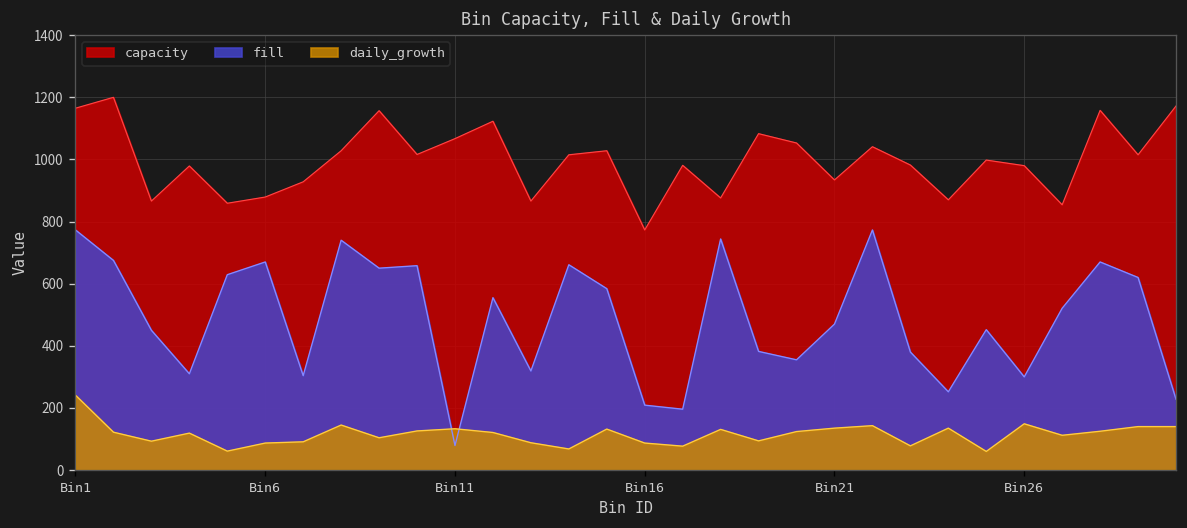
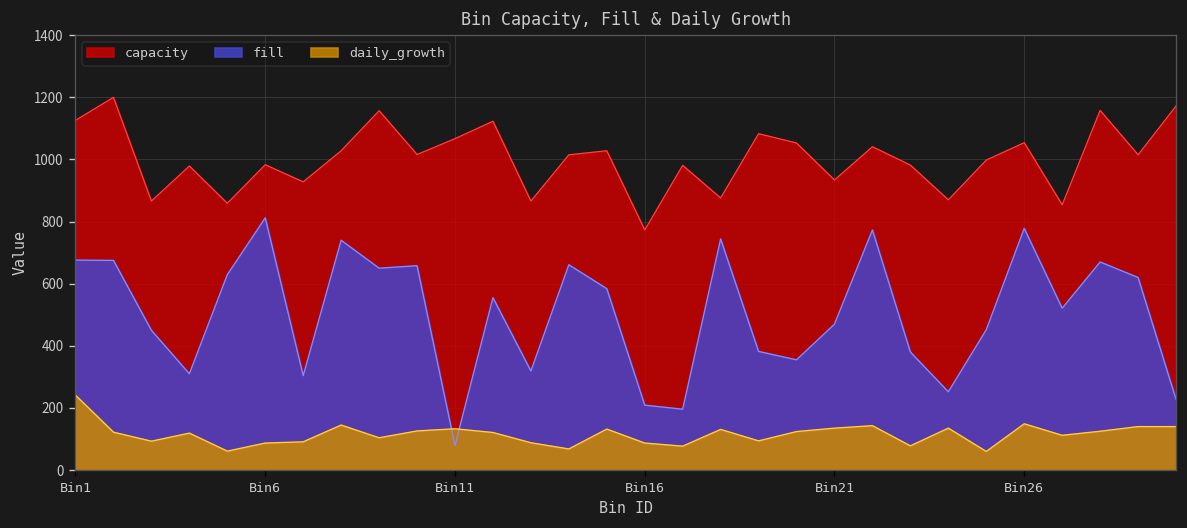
capacity, Bin1: 1170 -> 1130
fill, Bin1: 770 -> 680
capacity, Bin6: 880 -> 980
fill, Bin6: 670 -> 810
capacity, Bin26: 980 -> 1050
fill, Bin26: 300 -> 780
